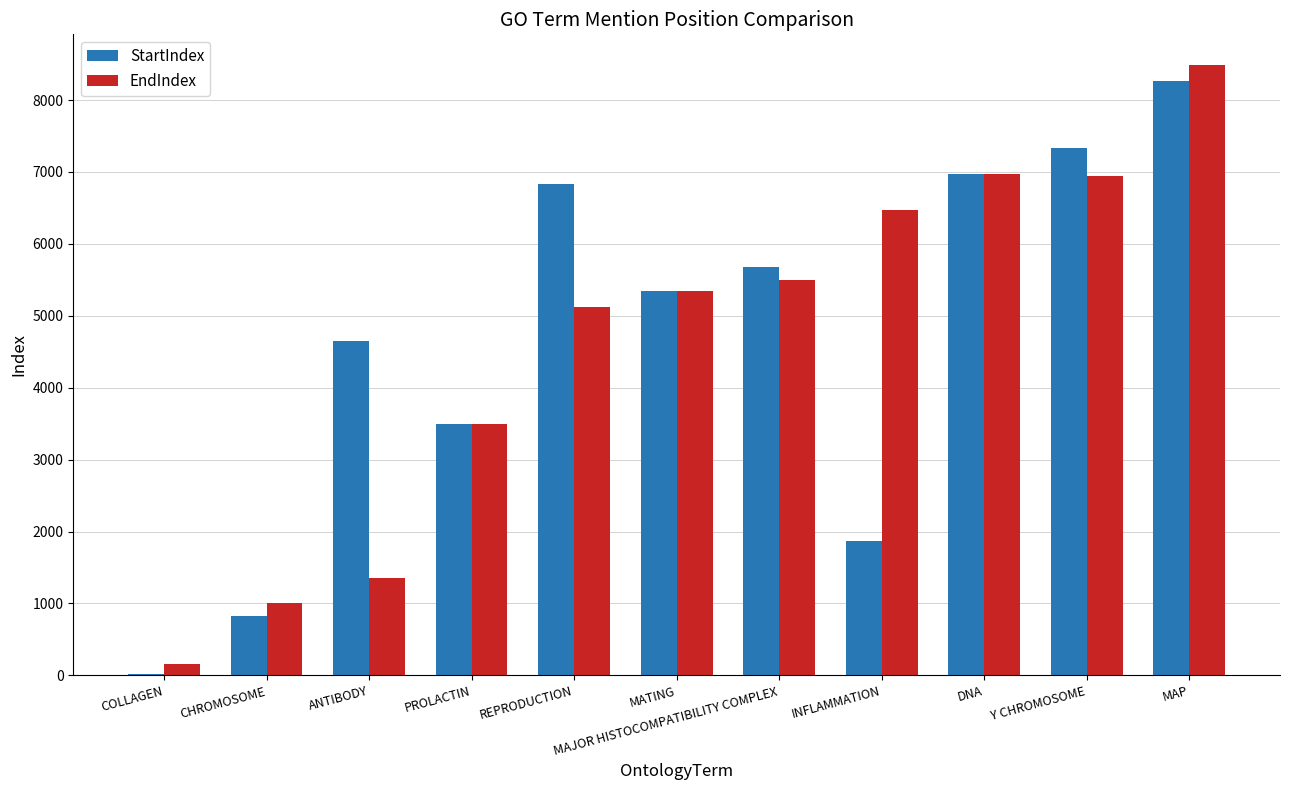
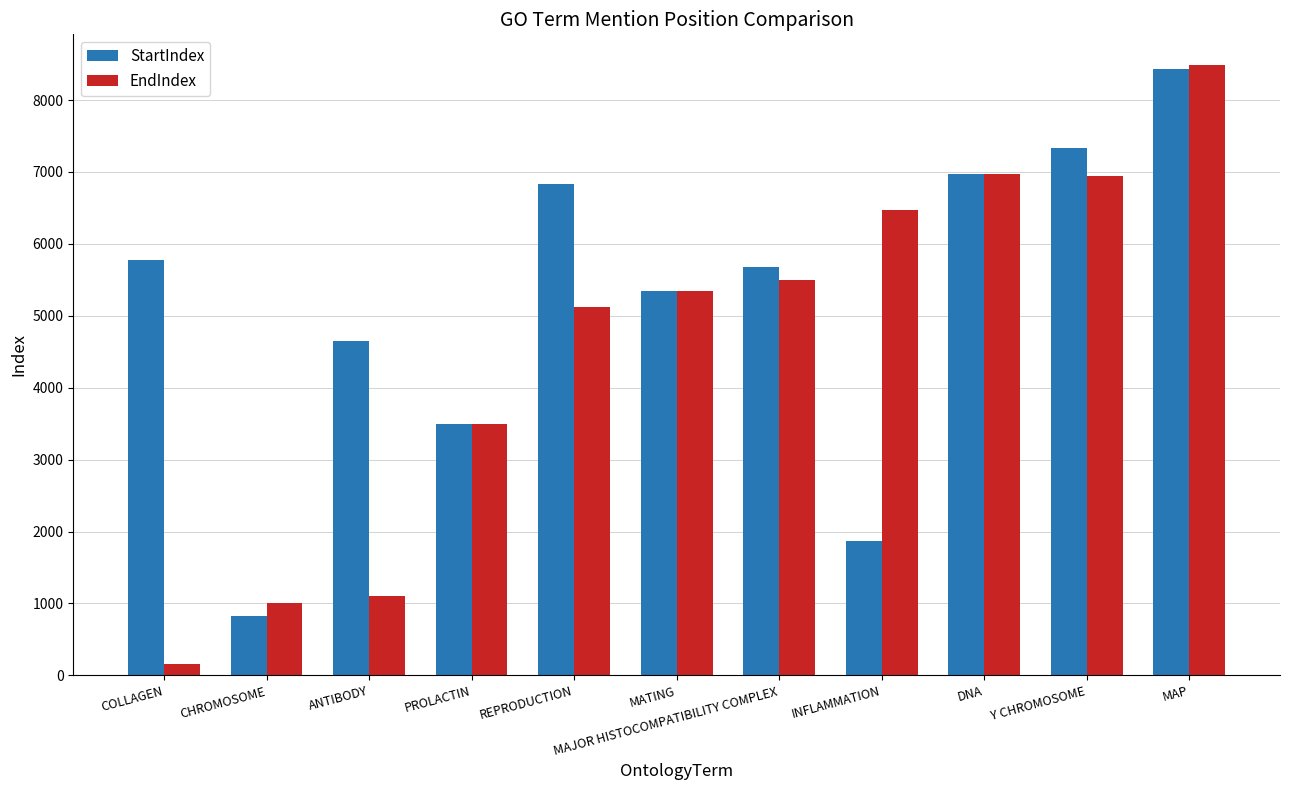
StartIndex, COLLAGEN: 0 -> 5800
EndIndex, ANTIBODY: 1300 -> 1100
StartIndex, MAP: 8300 -> 8400
